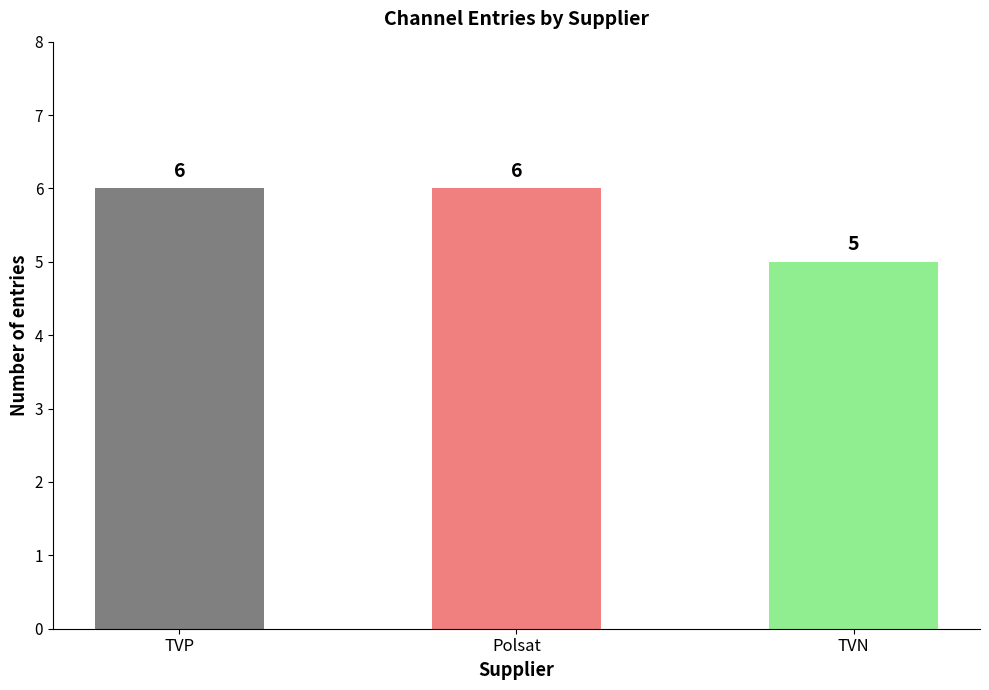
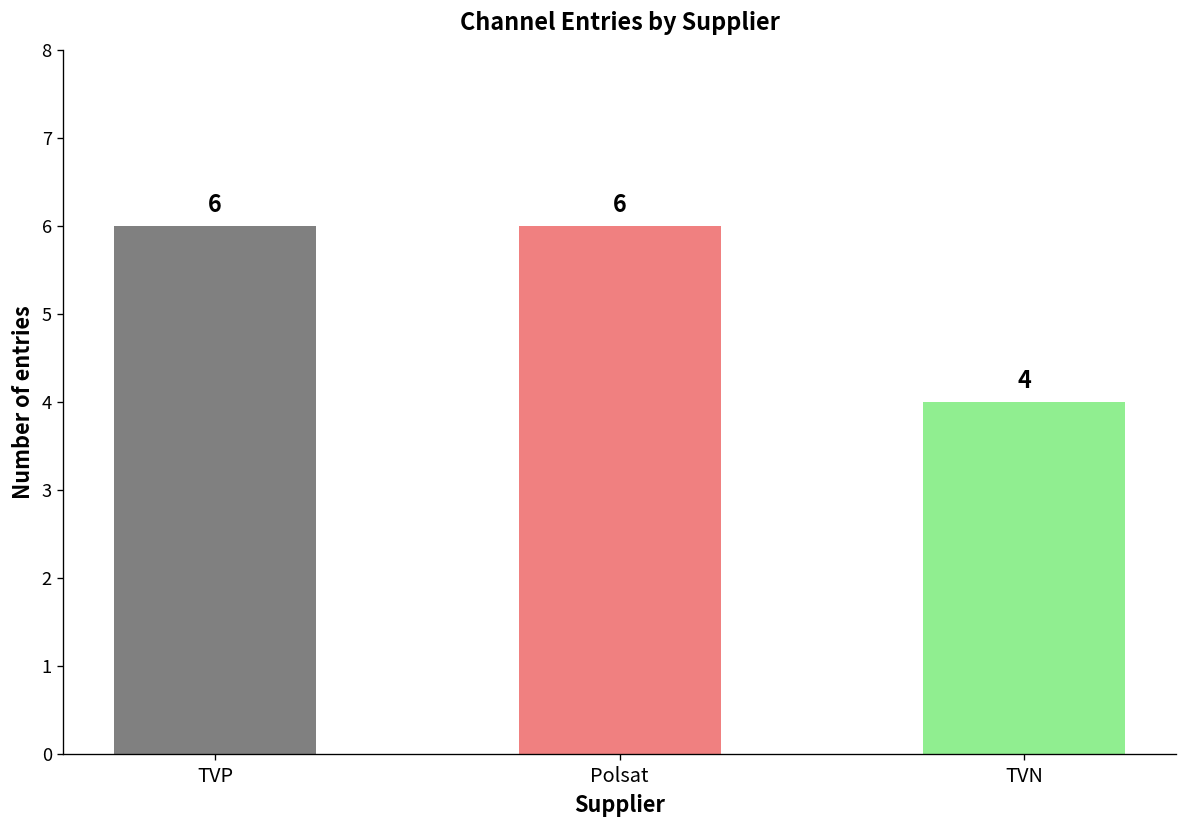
TVN: 5 -> 4
